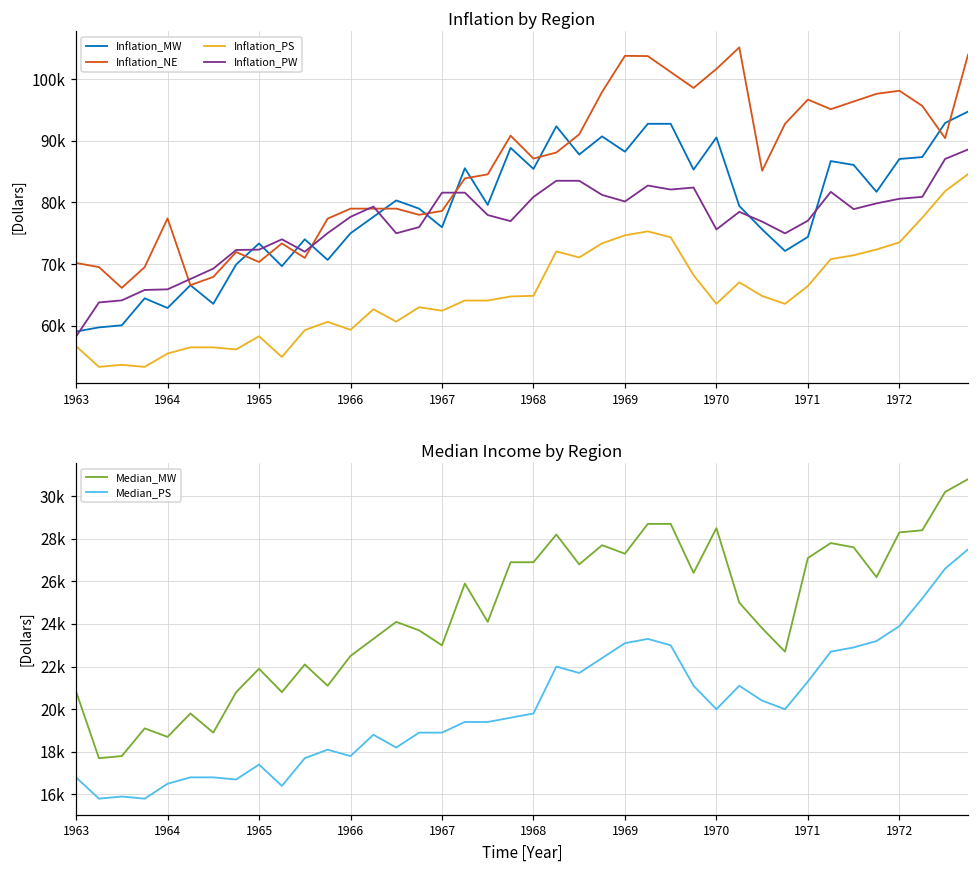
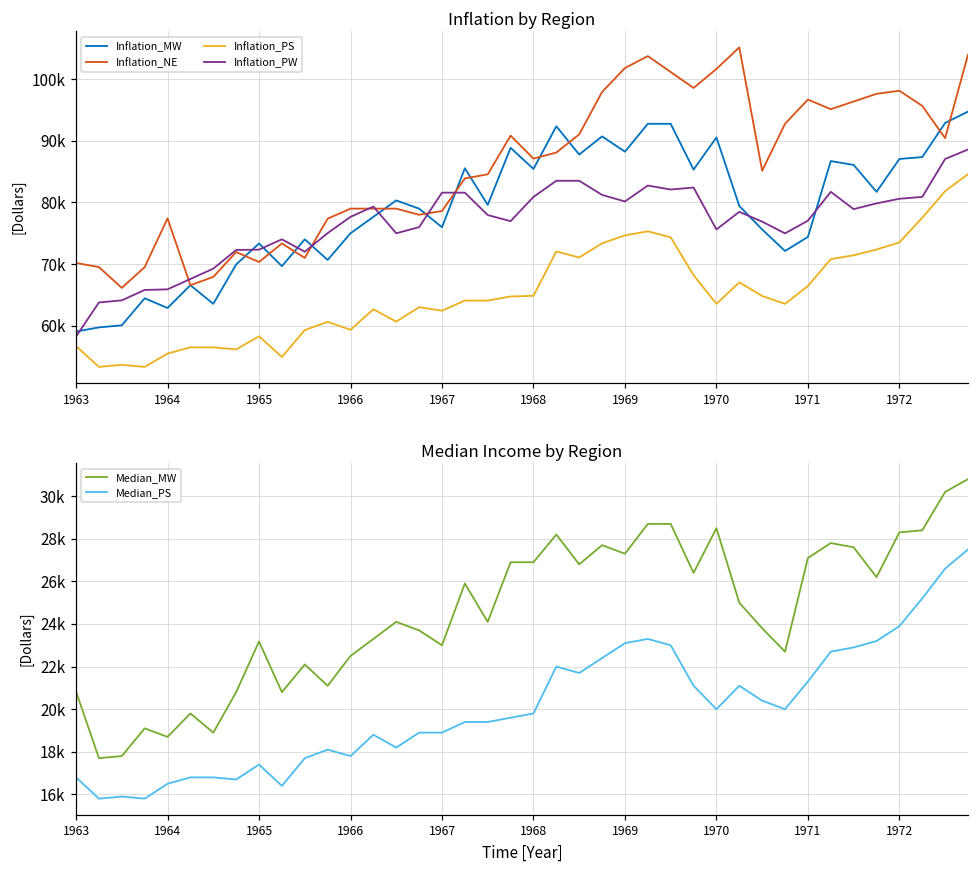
Inflation by Region, Inflation_NE, 1969: 104000 -> 102000
Median Income by Region, Median_MW, 1965: 21900 -> 23200
